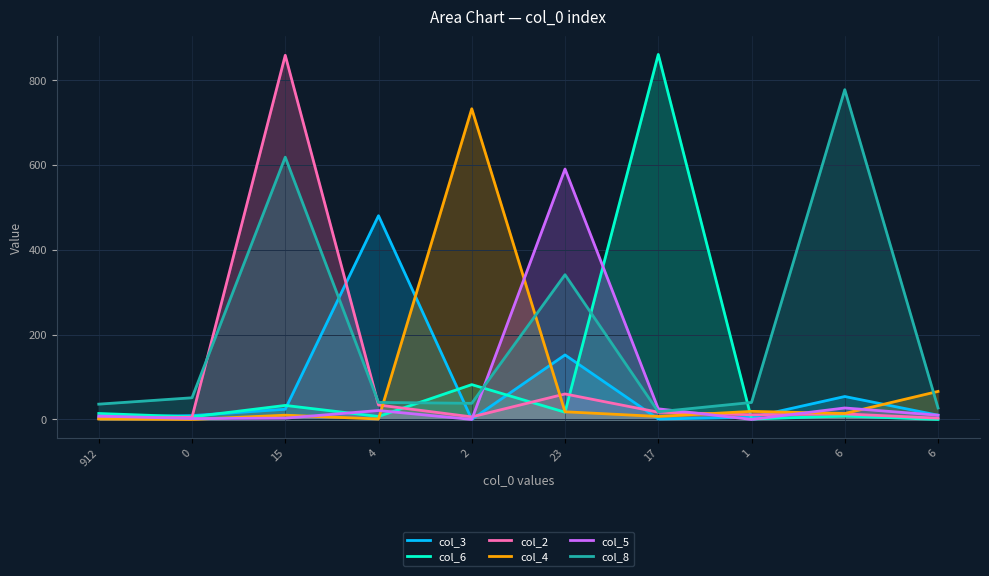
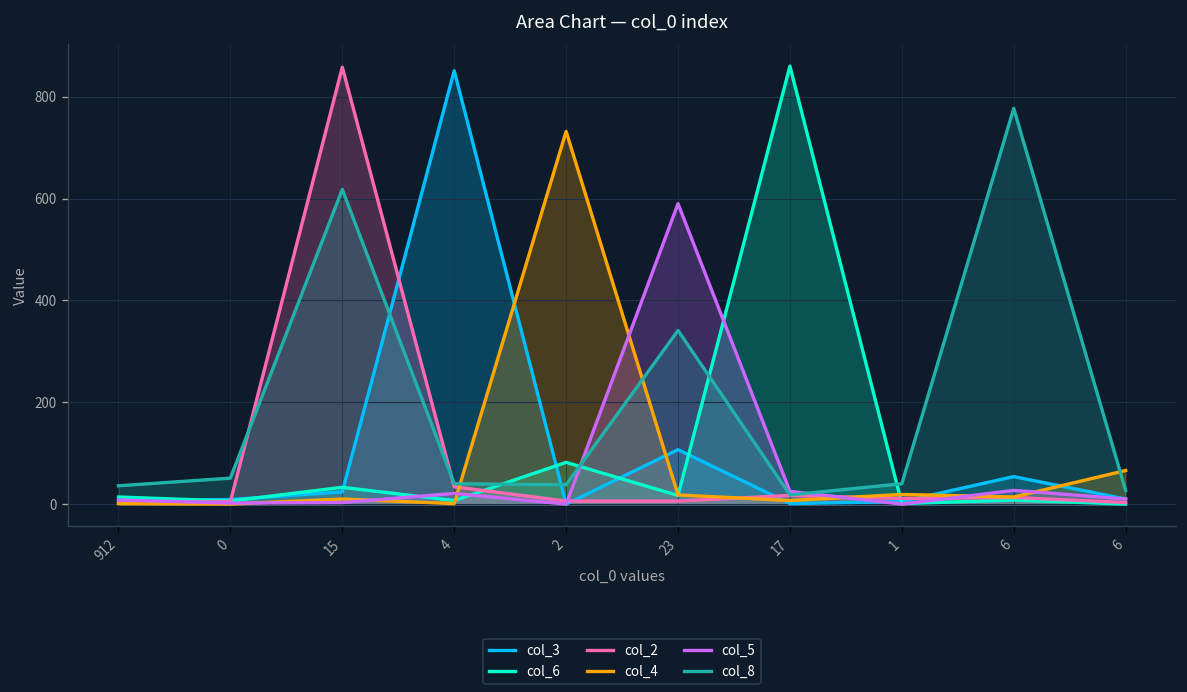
col_3, 4: 480 -> 850
col_3, 23: 150 -> 110
col_2, 23: 60 -> 10
